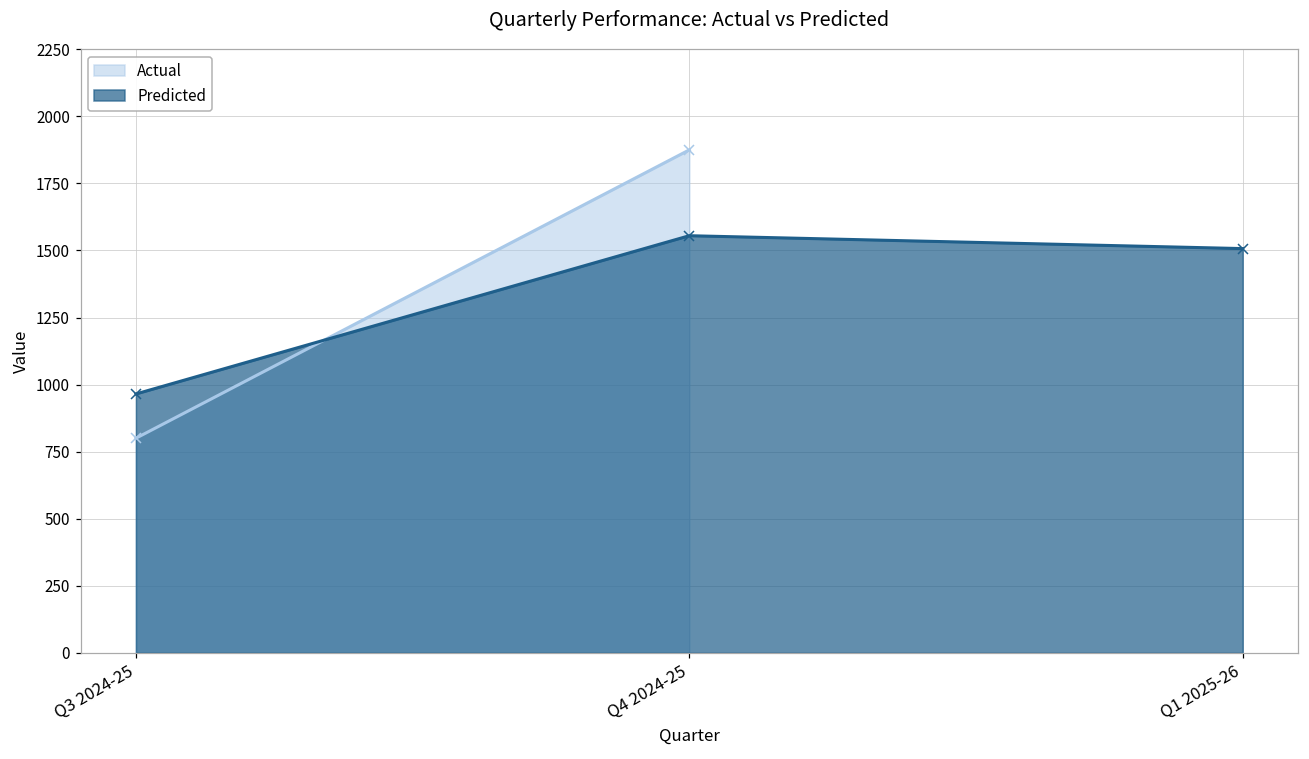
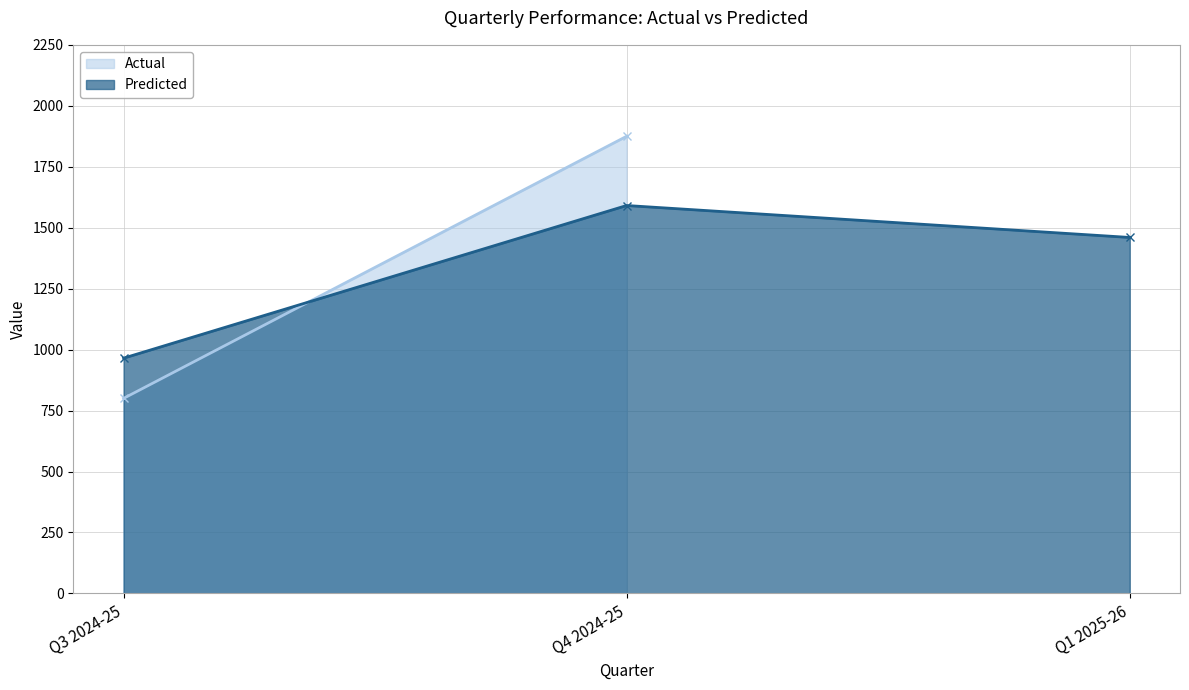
Predicted, Q4 2024-25: 1560 -> 1590
Predicted, Q1 2025-26: 1510 -> 1460
